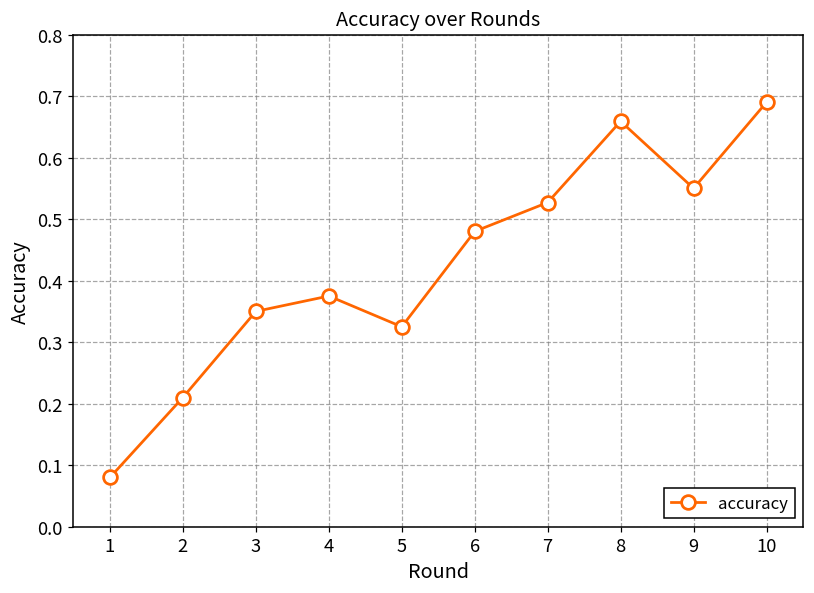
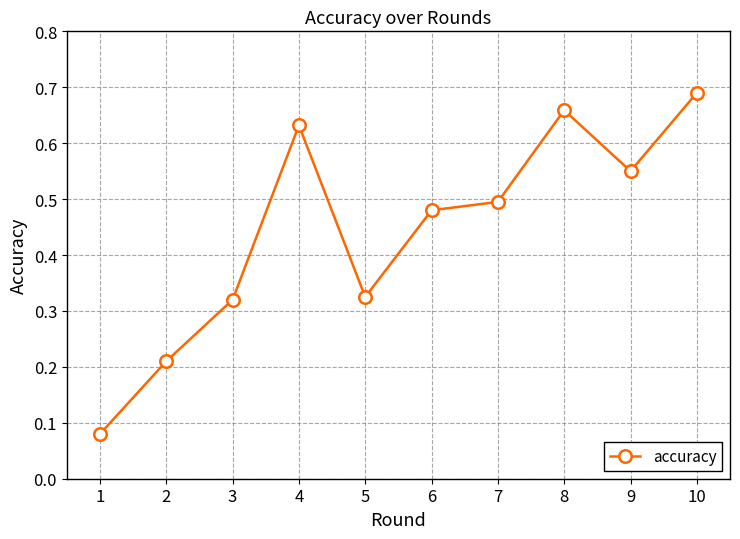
3: 0.35 -> 0.32
4: 0.38 -> 0.63
7: 0.53 -> 0.50
